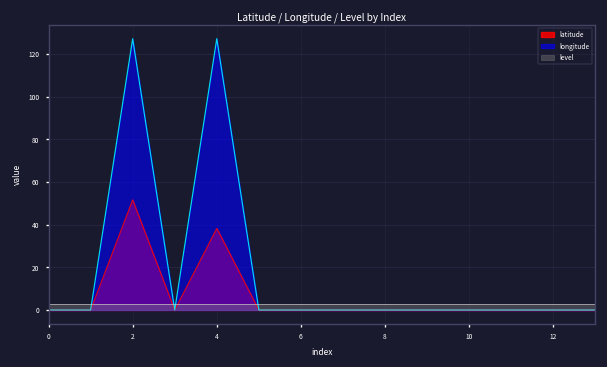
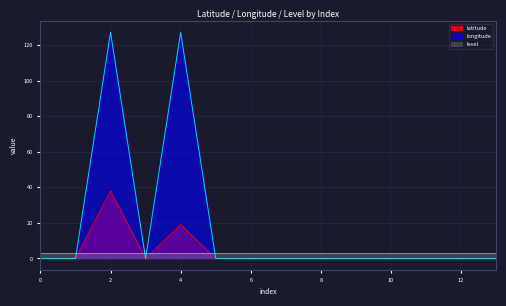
latitude, 2: 52 -> 38
latitude, 4: 38 -> 19
